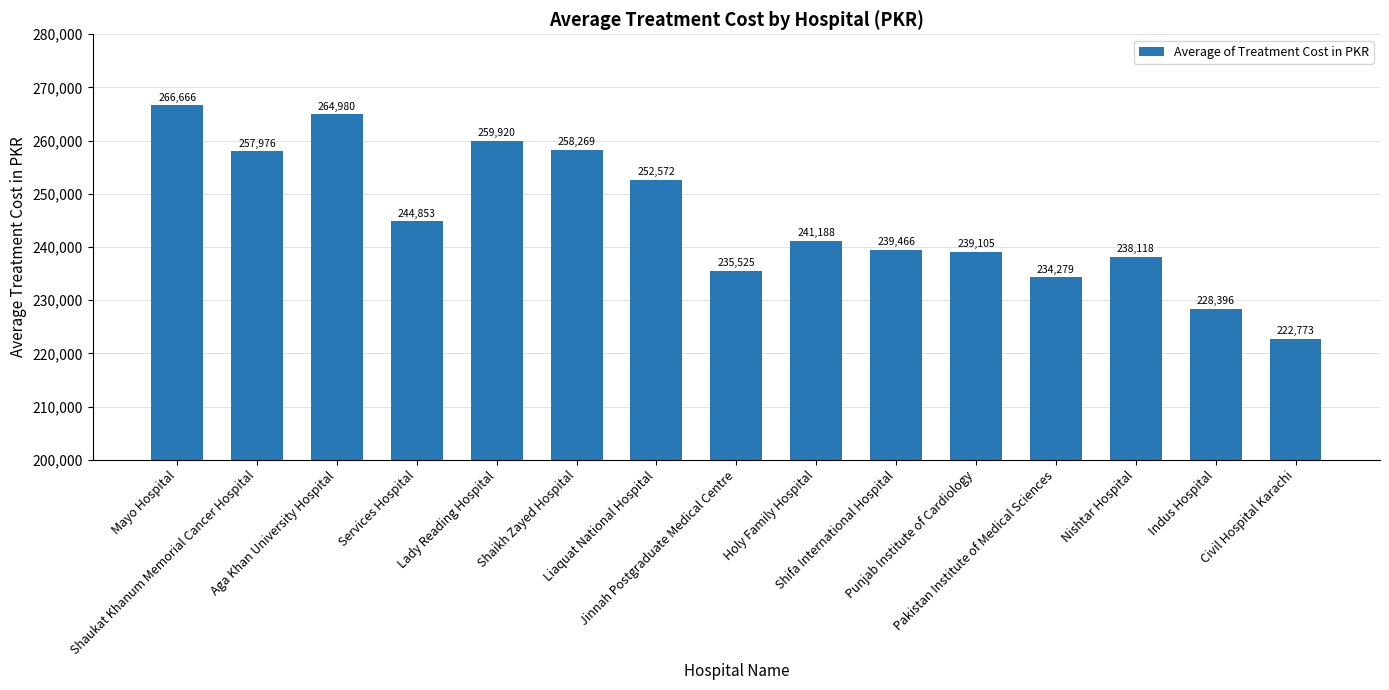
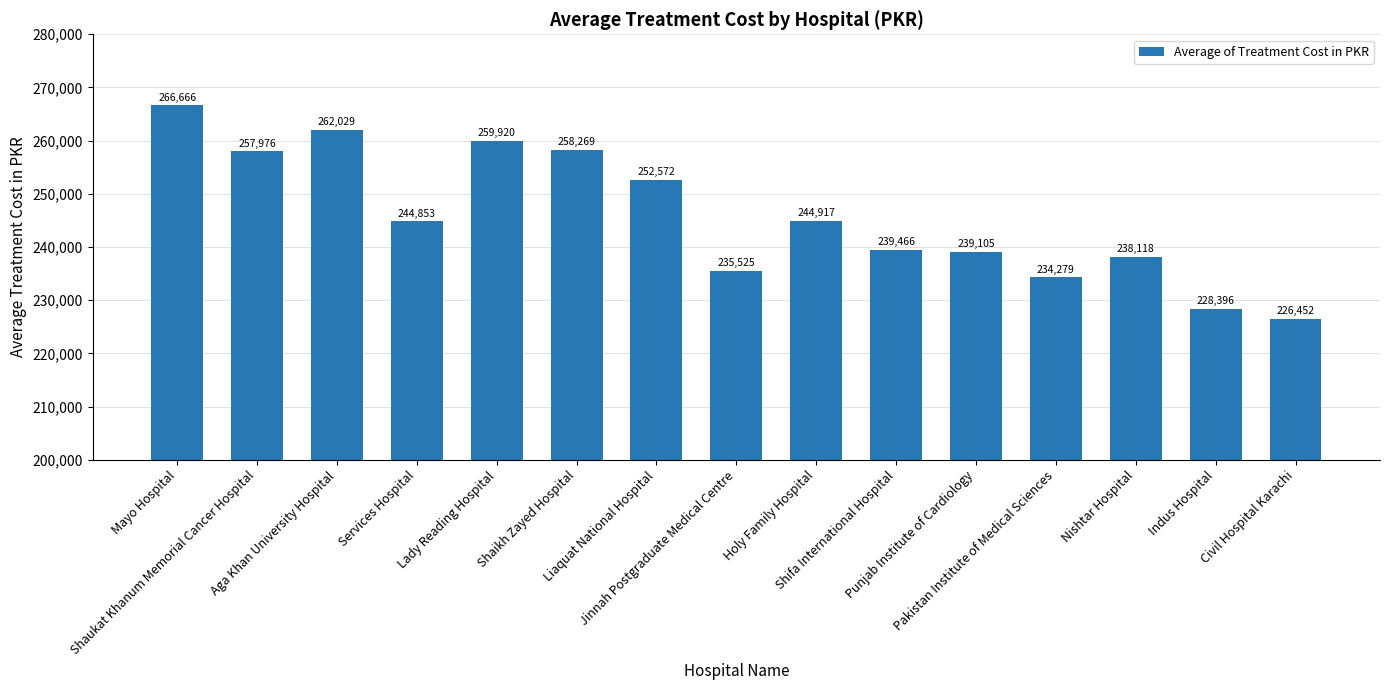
Aga Khan University Hospital: 264,980 -> 262,029
Holy Family Hospital: 241,188 -> 244,917
Civil Hospital Karachi: 222,773 -> 226,452
